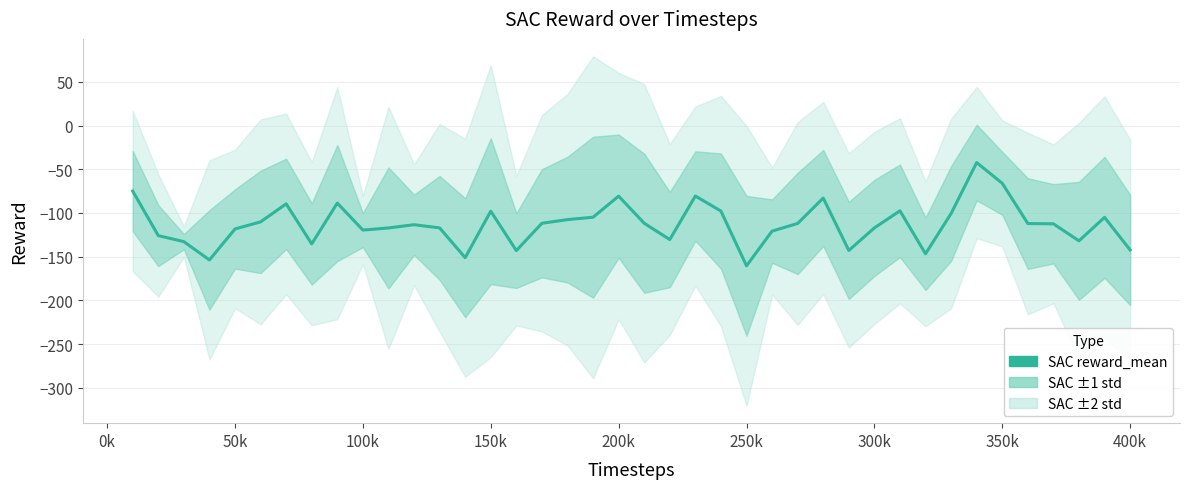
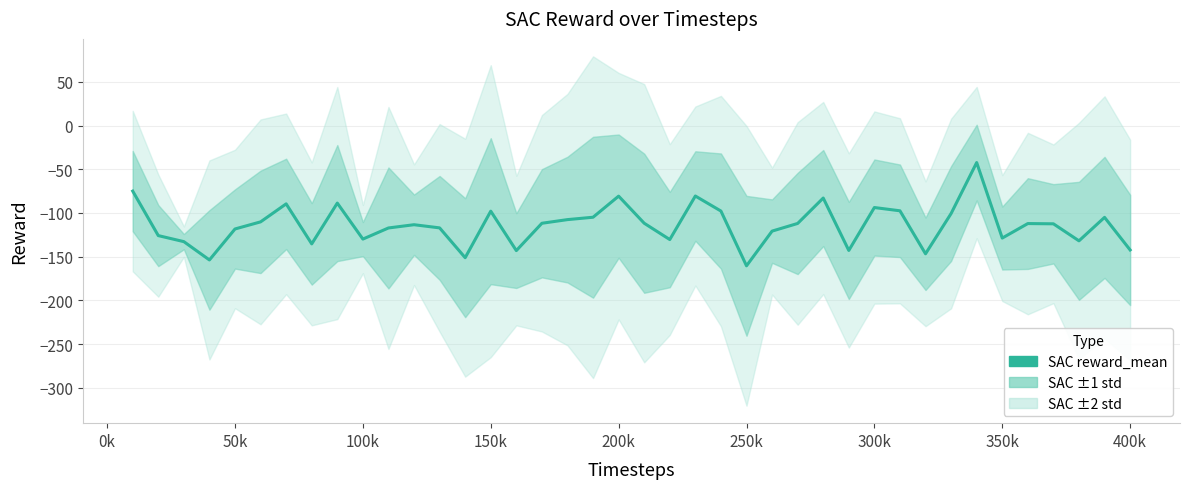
SAC reward_mean, 100k: -120 -> -130
SAC reward_mean, 300k: -120 -> -90
SAC reward_mean, 350k: -70 -> -130
